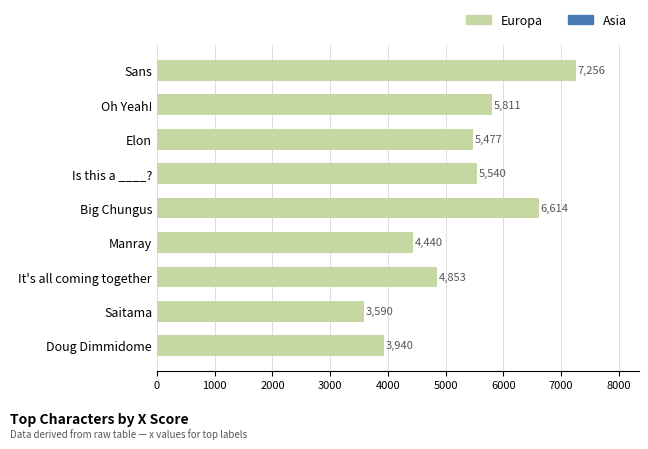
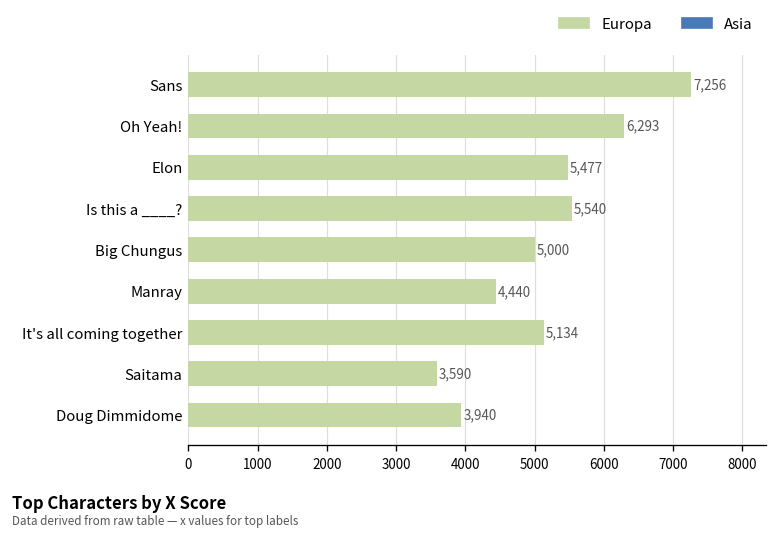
Europa, Oh Yeah!: 5,811 -> 6,293
Europa, Big Chungus: 6,614 -> 5,000
Europa, It's all coming together: 4,853 -> 5,134
